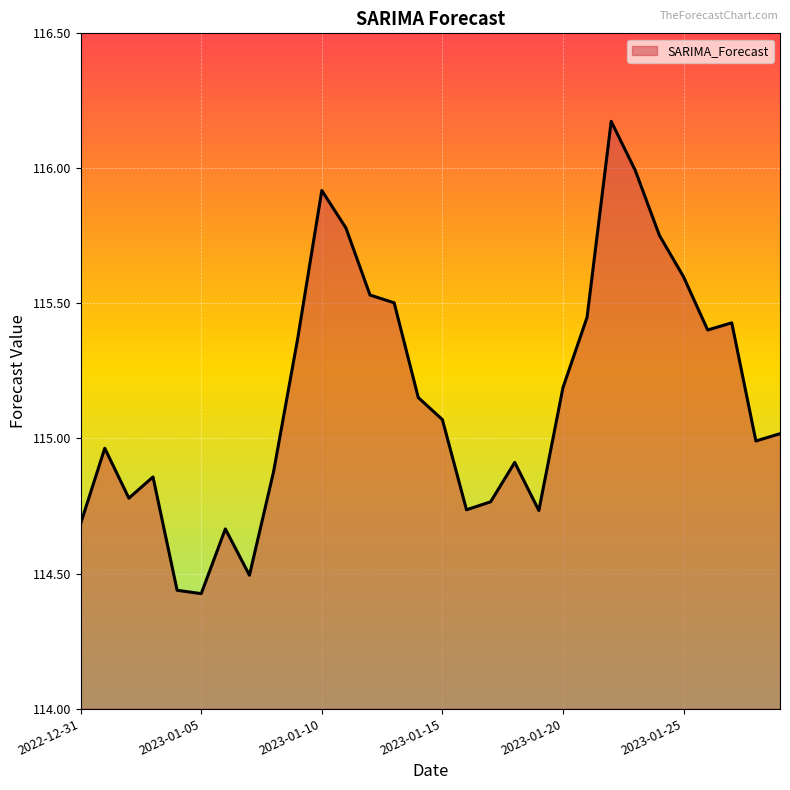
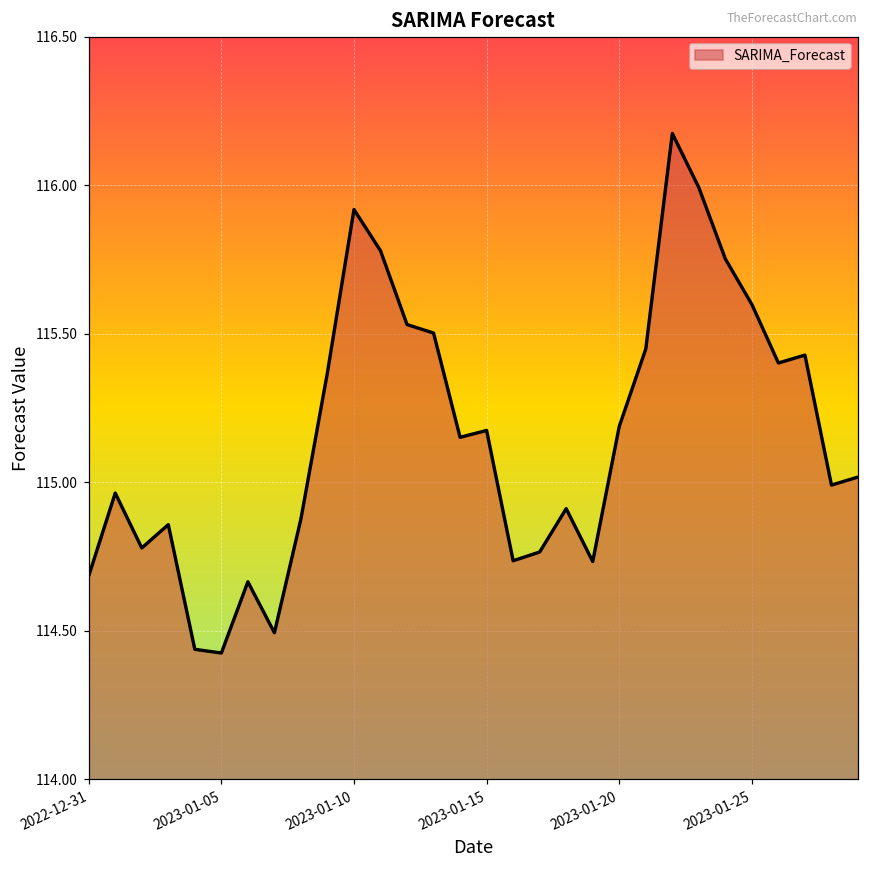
2023-01-15: 115.07 -> 115.17
